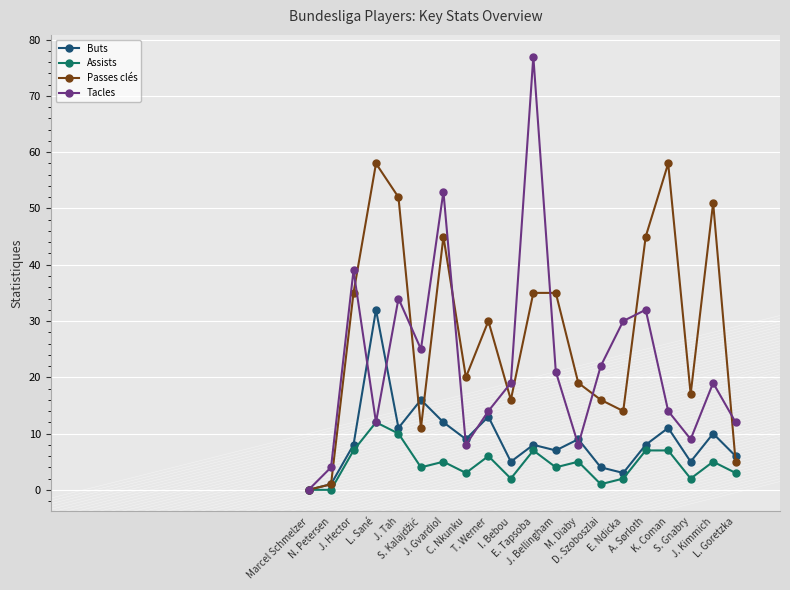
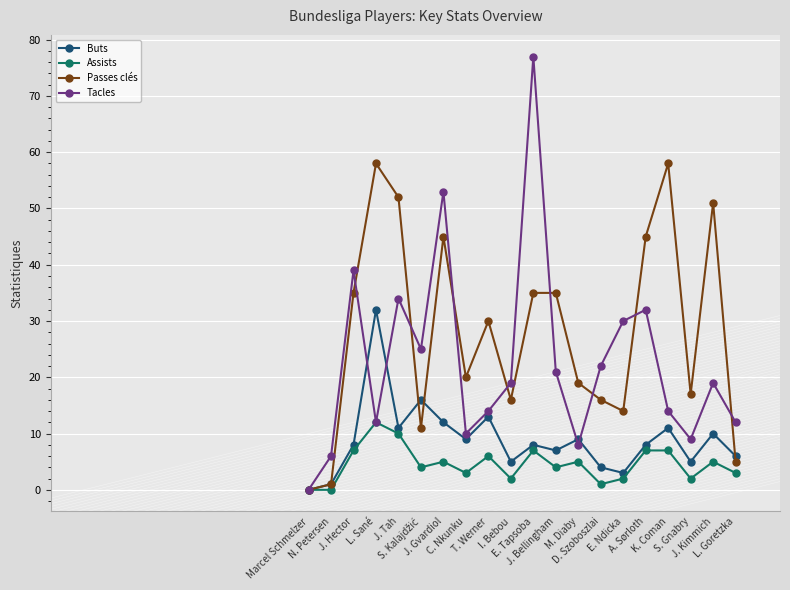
Tacles, N. Petersen: 4 -> 6
Tacles, C. Nkunku: 8 -> 10
